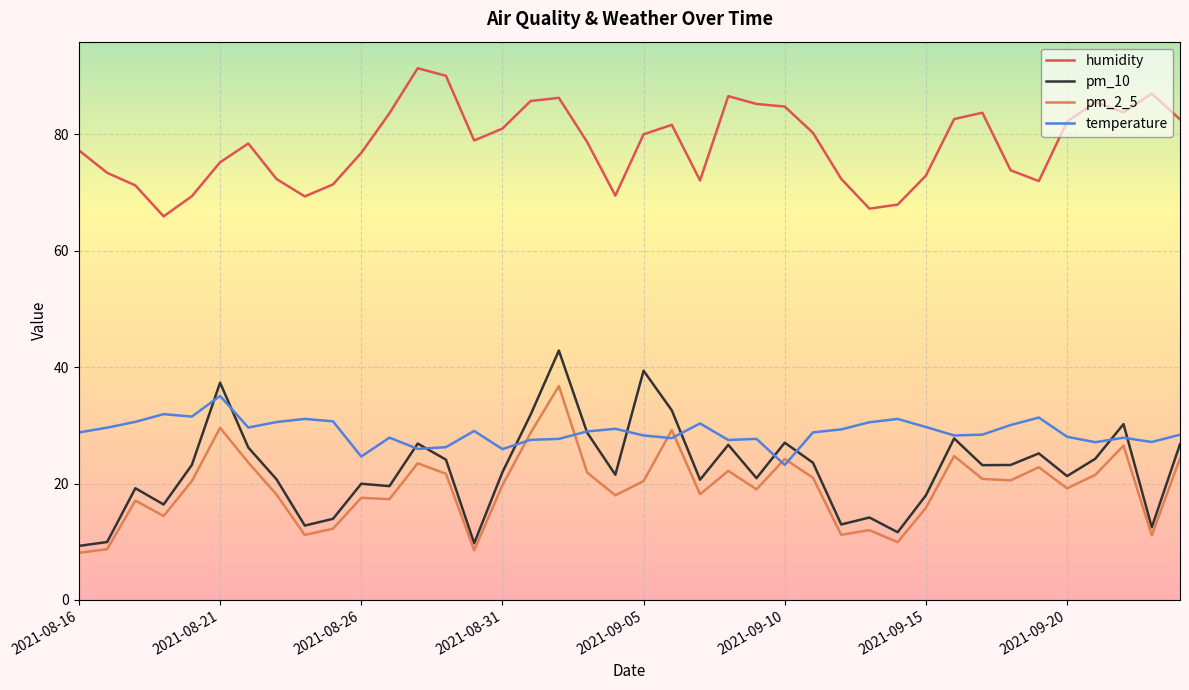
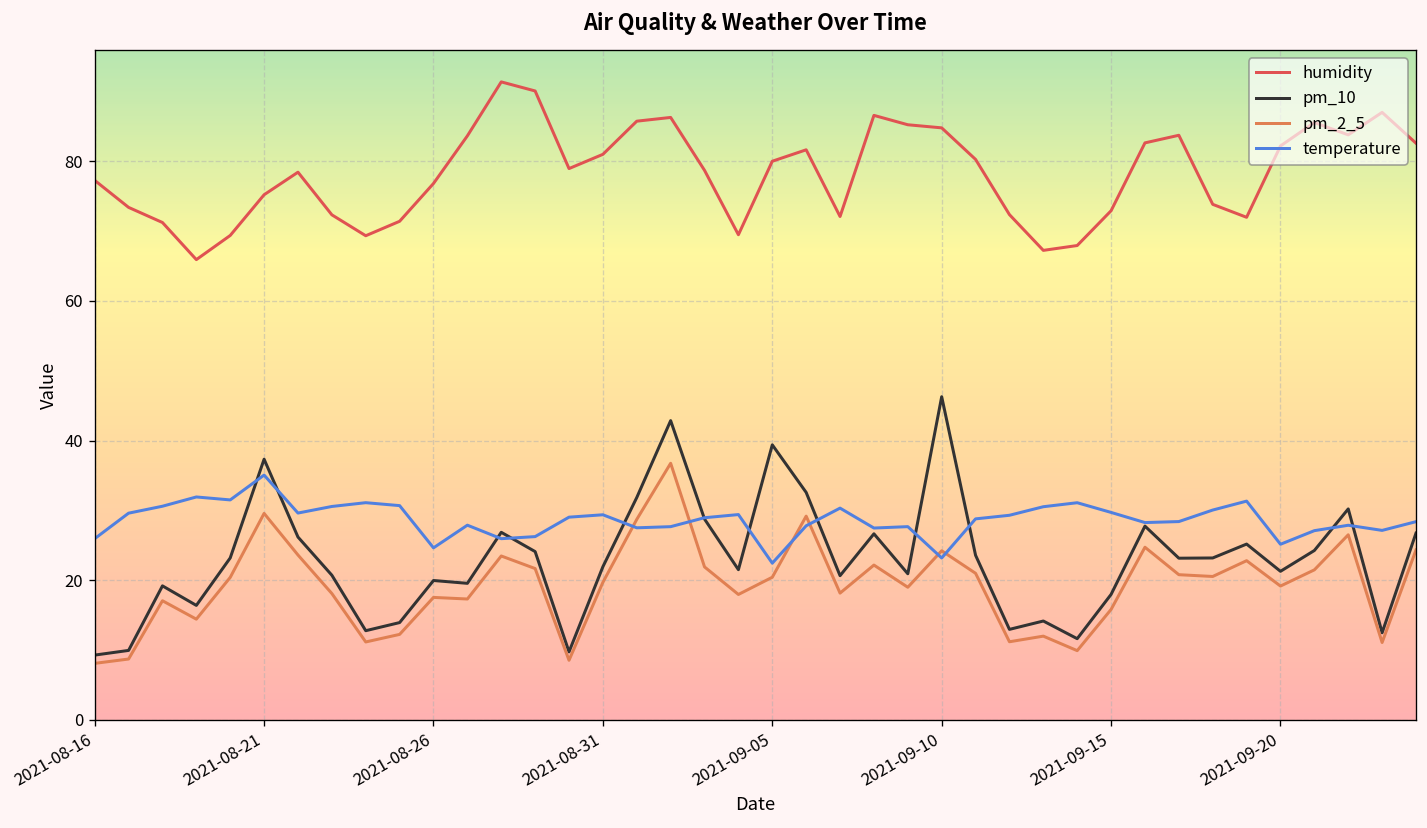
temperature, 2021-08-16: 29 -> 26
temperature, 2021-08-31: 26 -> 29
temperature, 2021-09-05: 28 -> 22
pm_10, 2021-09-10: 27 -> 46
temperature, 2021-09-20: 28 -> 25
